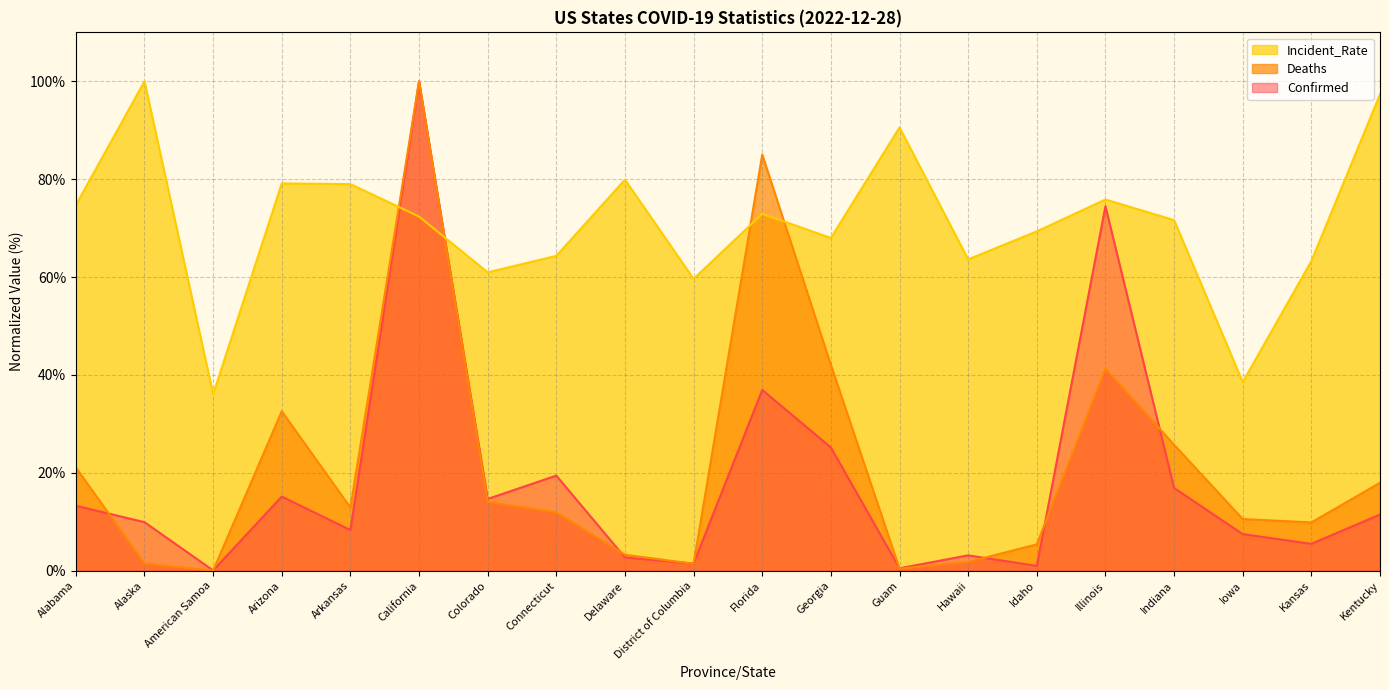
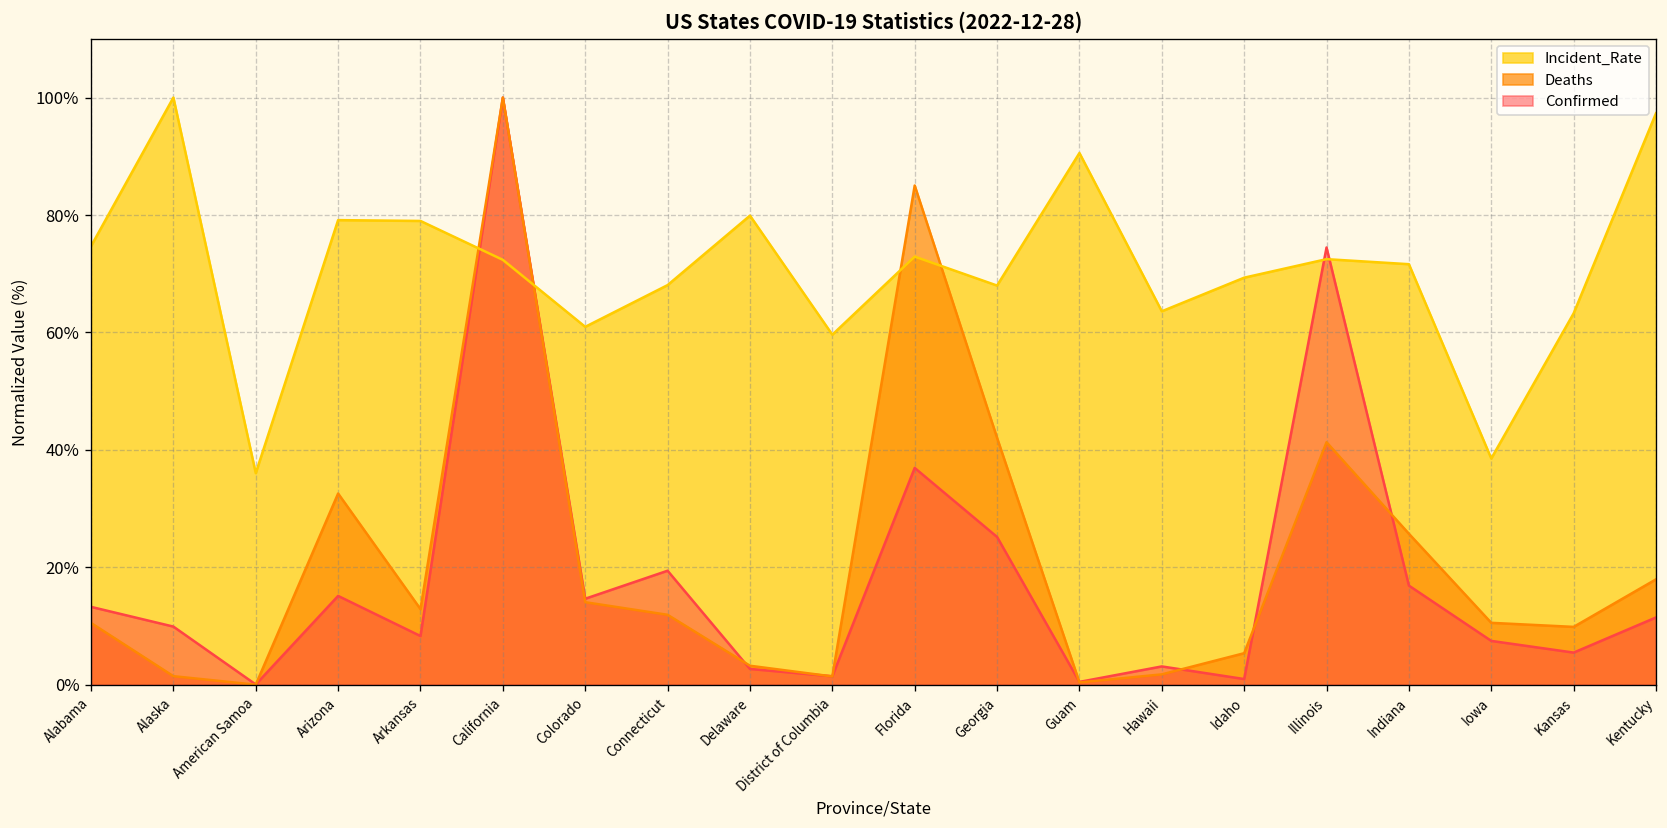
Deaths, Alabama: 21% -> 11%
Incident_Rate, Connecticut: 64% -> 68%
Incident_Rate, Illinois: 76% -> 72%
